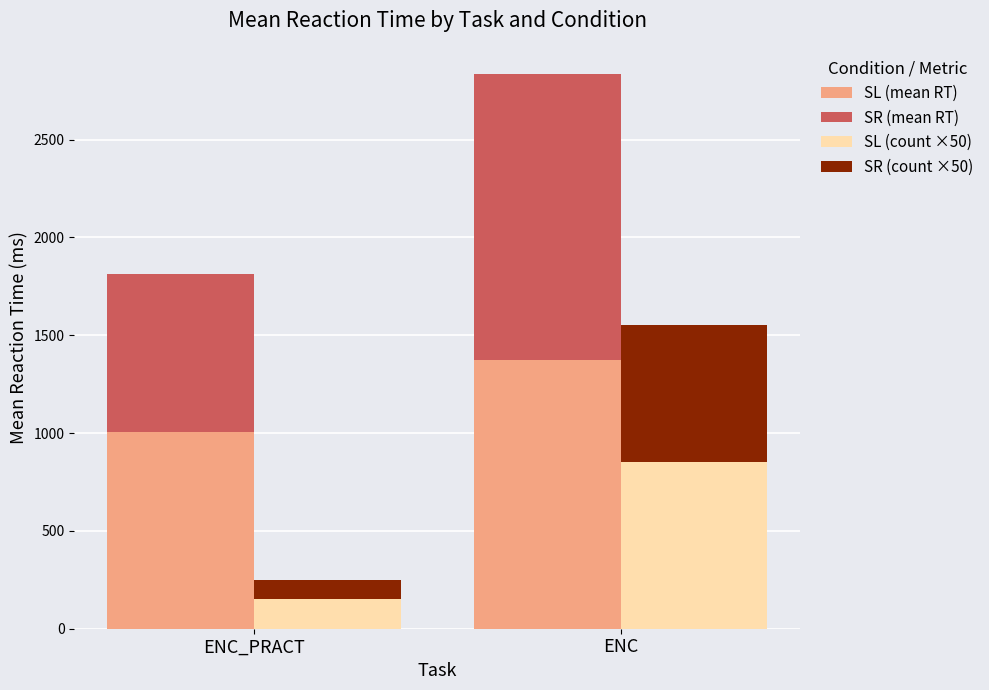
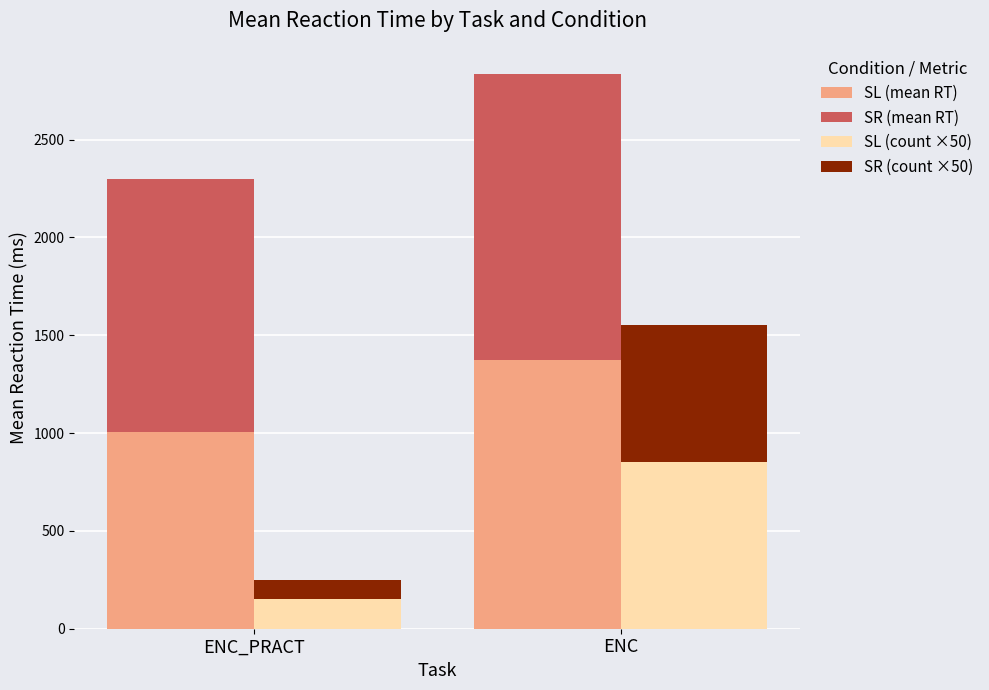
SR (mean RT), ENC_PRACT: 810 -> 1290
